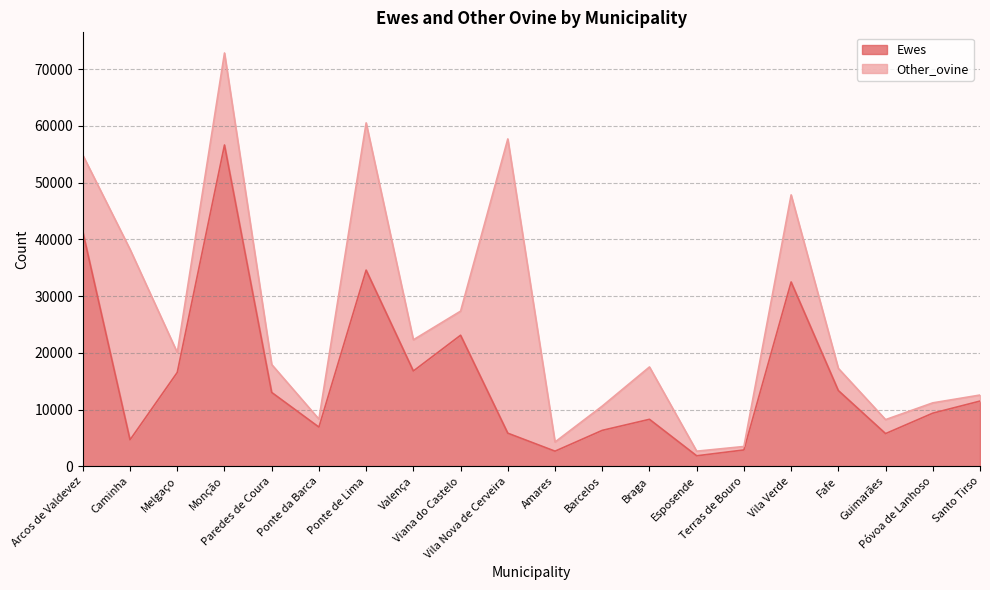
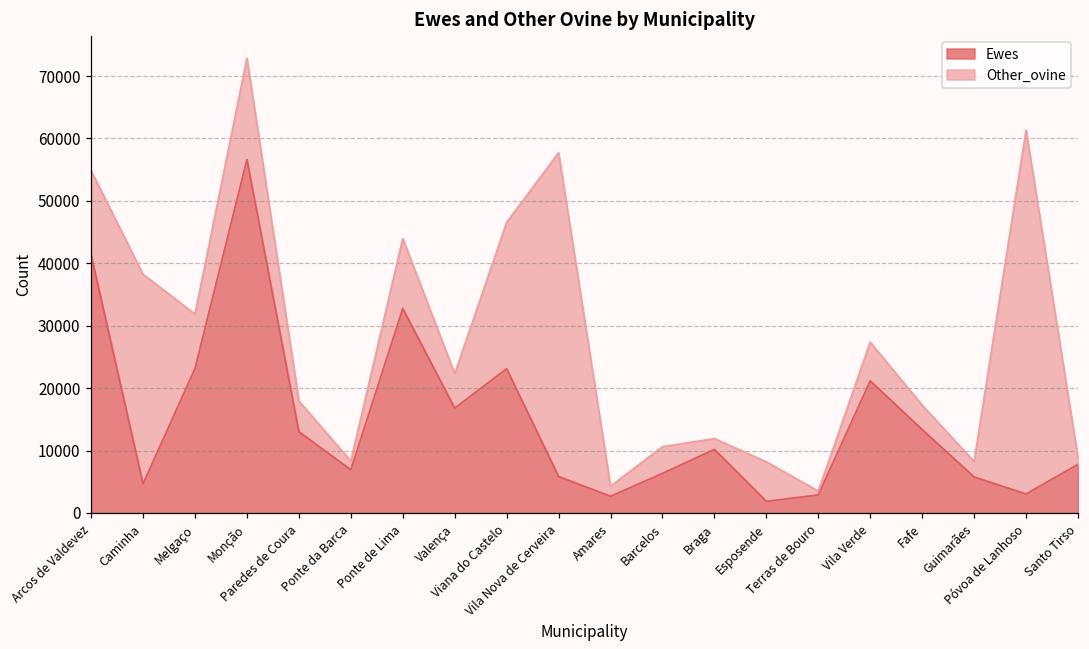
Ewes, Melgaço: 17000 -> 23000
Other_ovine, Melgaço: 4000 -> 9000
Ewes, Ponte de Lima: 35000 -> 33000
Other_ovine, Ponte de Lima: 26000 -> 11000
Other_ovine, Viana do Castelo: 4000 -> 23000
Ewes, Braga: 8000 -> 10000
Other_ovine, Braga: 9000 -> 2000
Other_ovine, Esposende: 1000 -> 6000
Ewes, Vila Verde: 32000 -> 21000
Other_ovine, Vila Verde: 15000 -> 6000
Ewes, Póvoa de Lanhoso: 9000 -> 3000
Other_ovine, Póvoa de Lanhoso: 2000 -> 58000
Ewes, Santo Tirso: 11000 -> 8000
